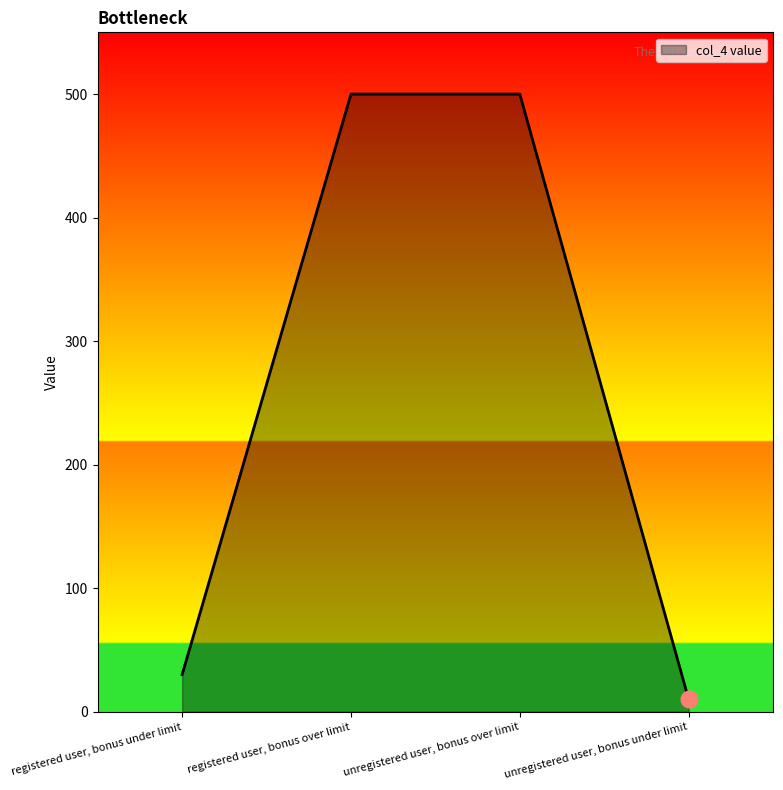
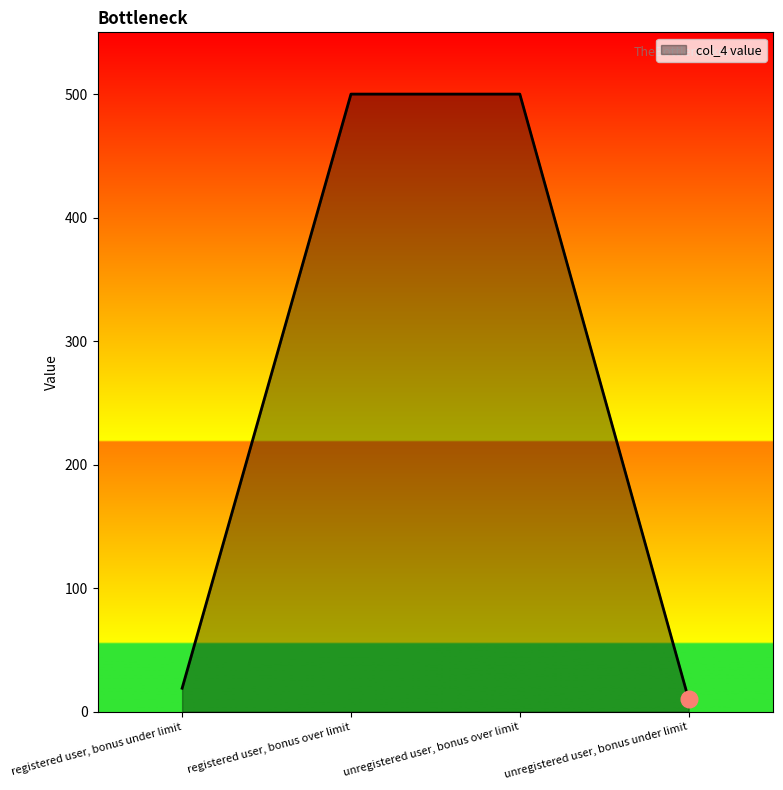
col_4 value, registered user, bonus under limit: 30 -> 19
